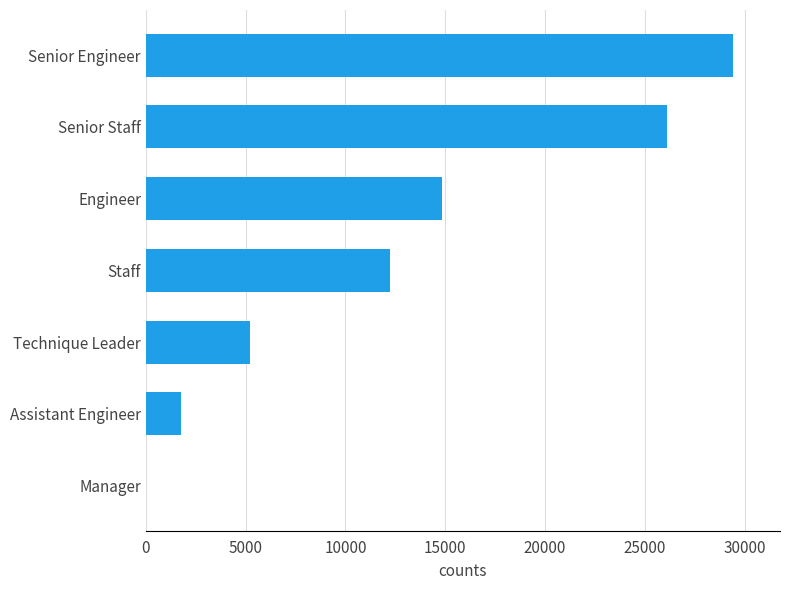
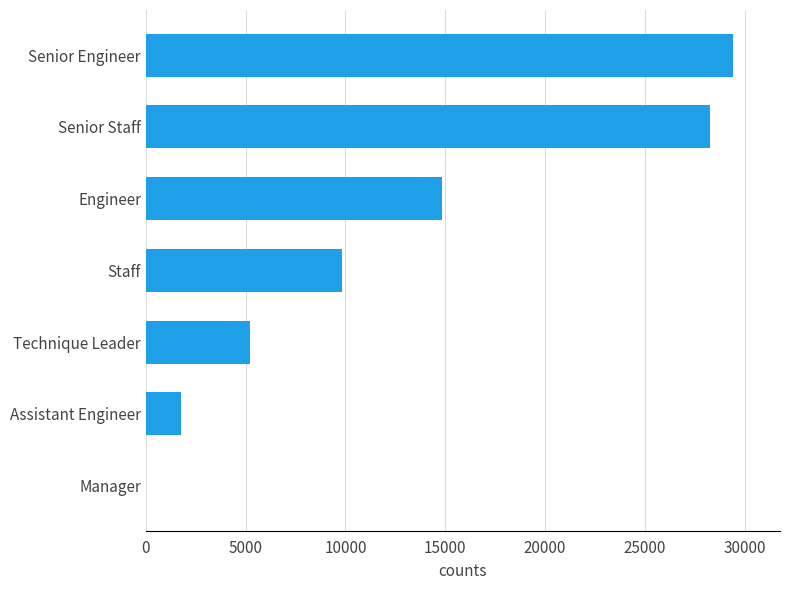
Senior Staff: 26100 -> 28300
Staff: 12200 -> 9800
